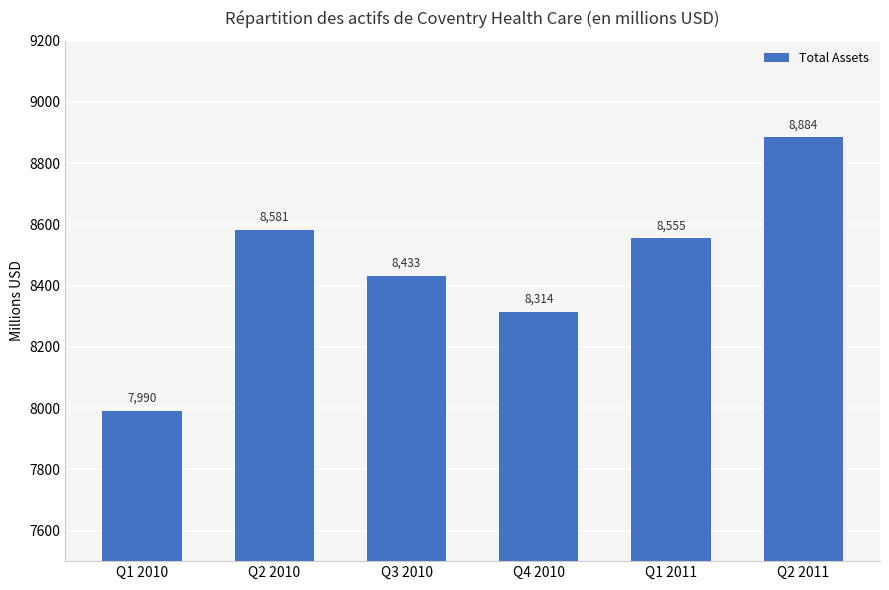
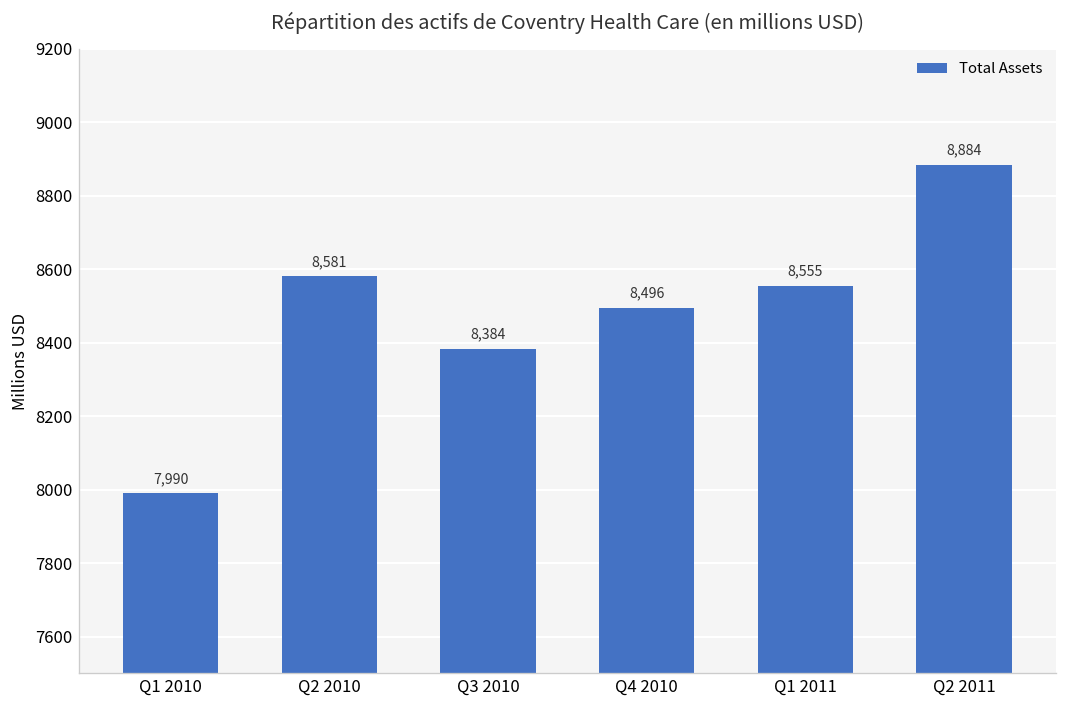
Q3 2010: 8,433 -> 8,384
Q4 2010: 8,314 -> 8,496
